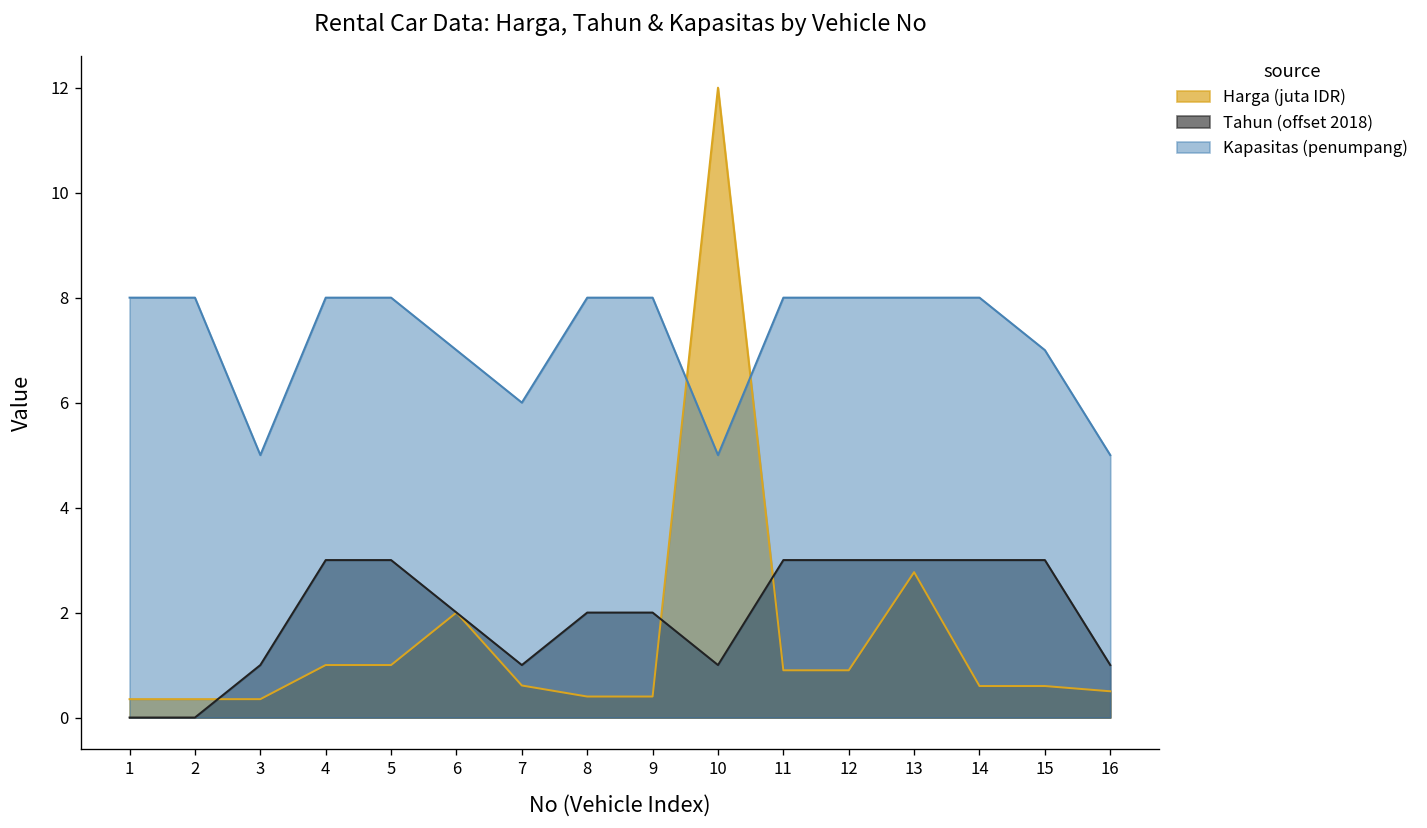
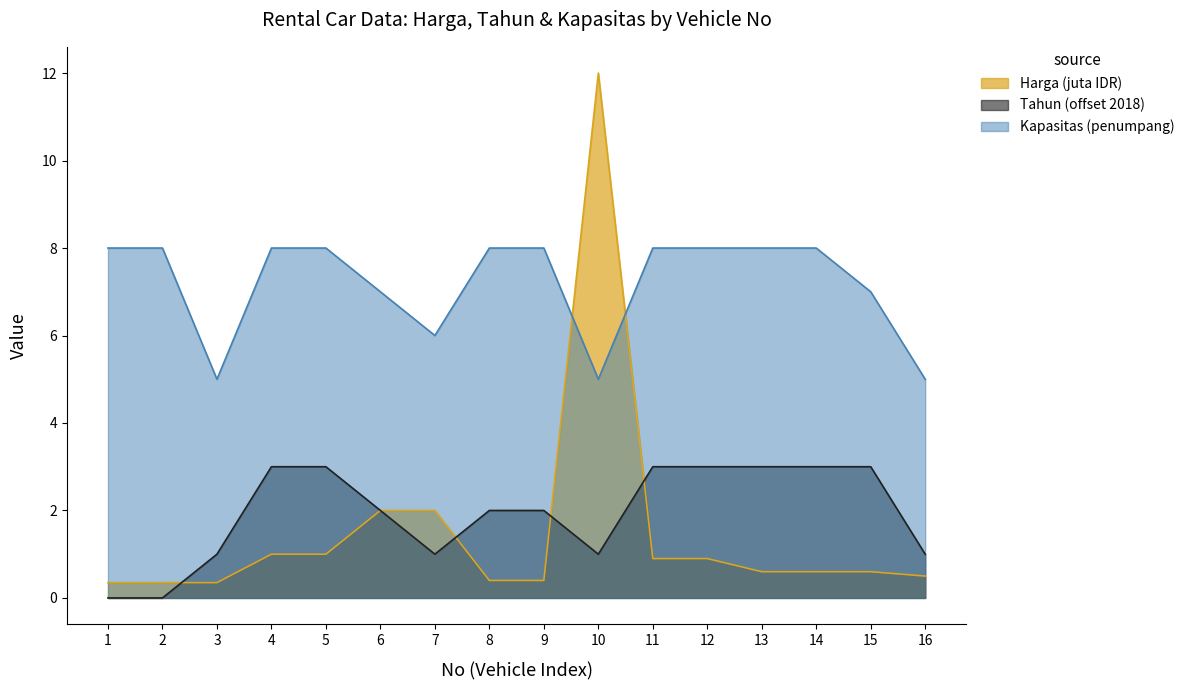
Harga (juta IDR), 7: 0.6 -> 2.0
Harga (juta IDR), 13: 2.8 -> 0.6
